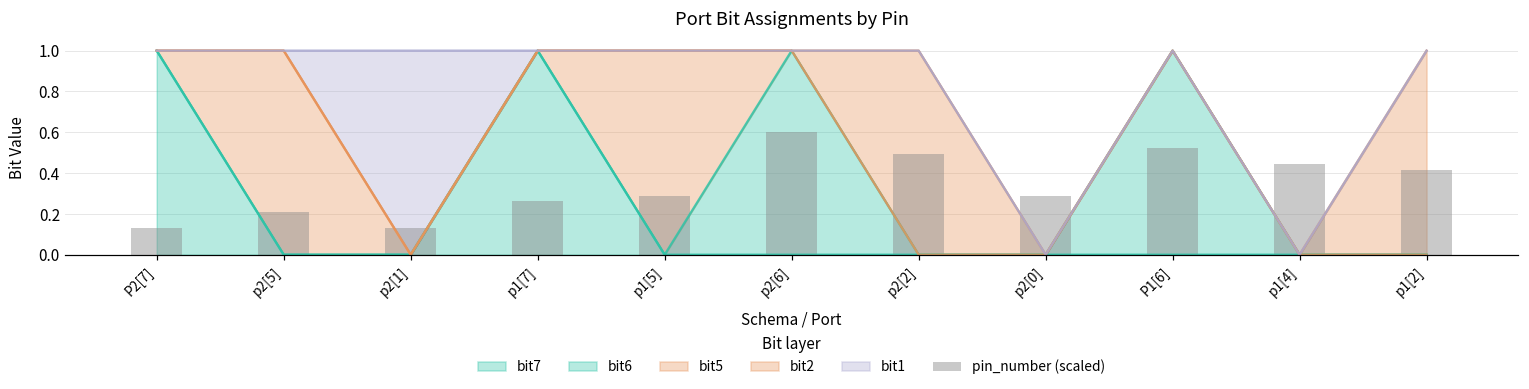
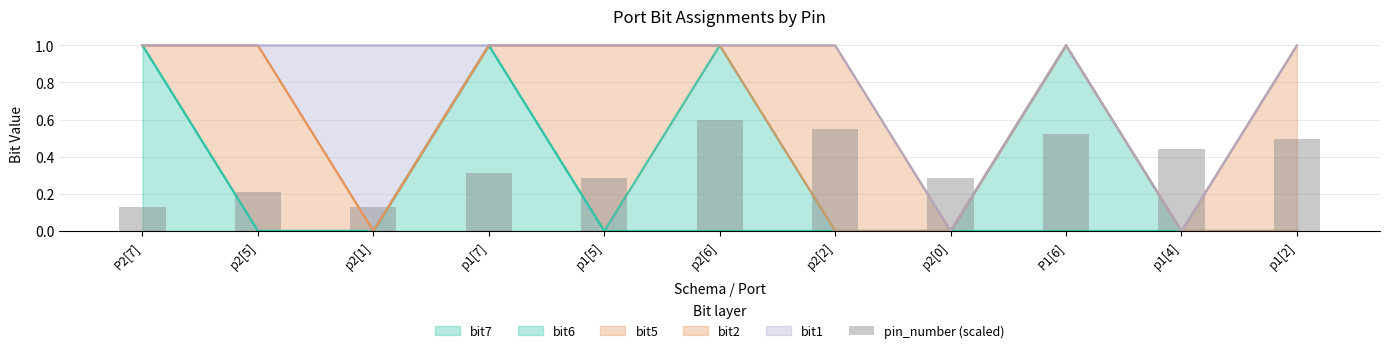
pin_number (scaled), p1[7]: 0.26 -> 0.31
pin_number (scaled), p2[2]: 0.50 -> 0.55
pin_number (scaled), p1[2]: 0.42 -> 0.50
